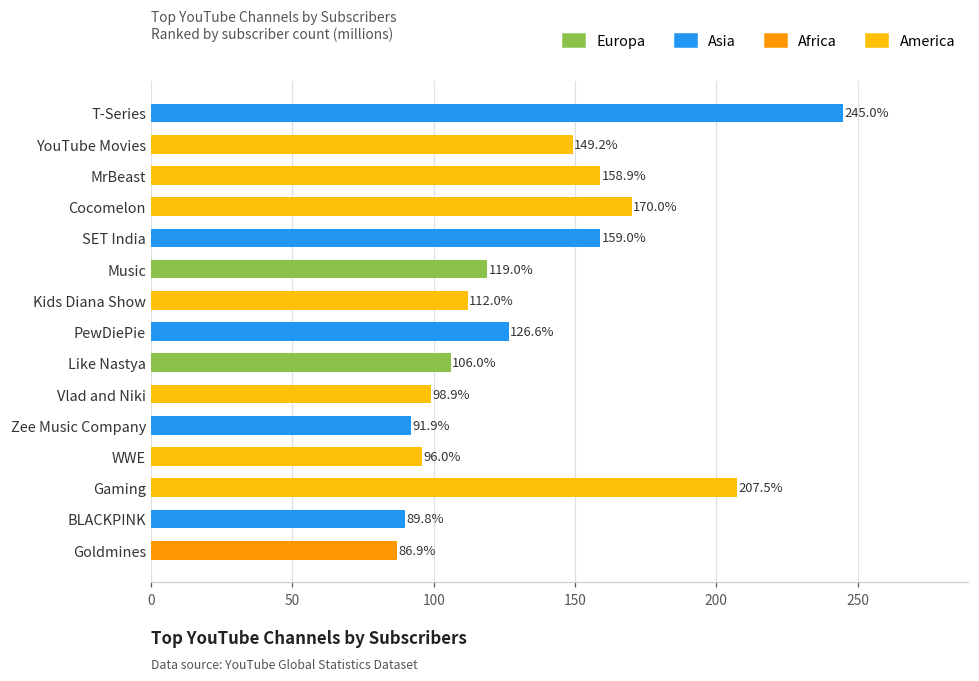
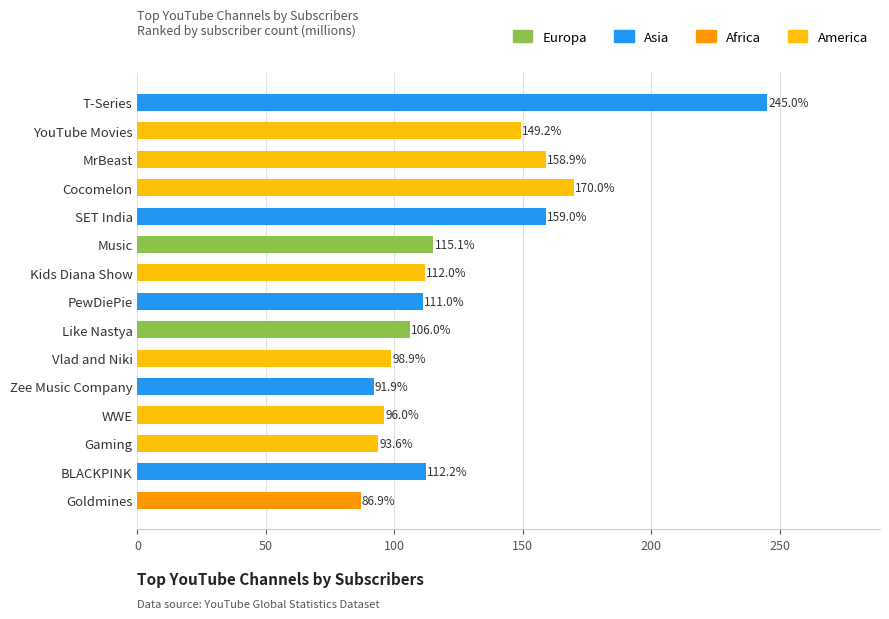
Music: 119.0% -> 115.1%
PewDiePie: 126.6% -> 111.0%
Gaming: 207.5% -> 93.6%
BLACKPINK: 89.8% -> 112.2%
